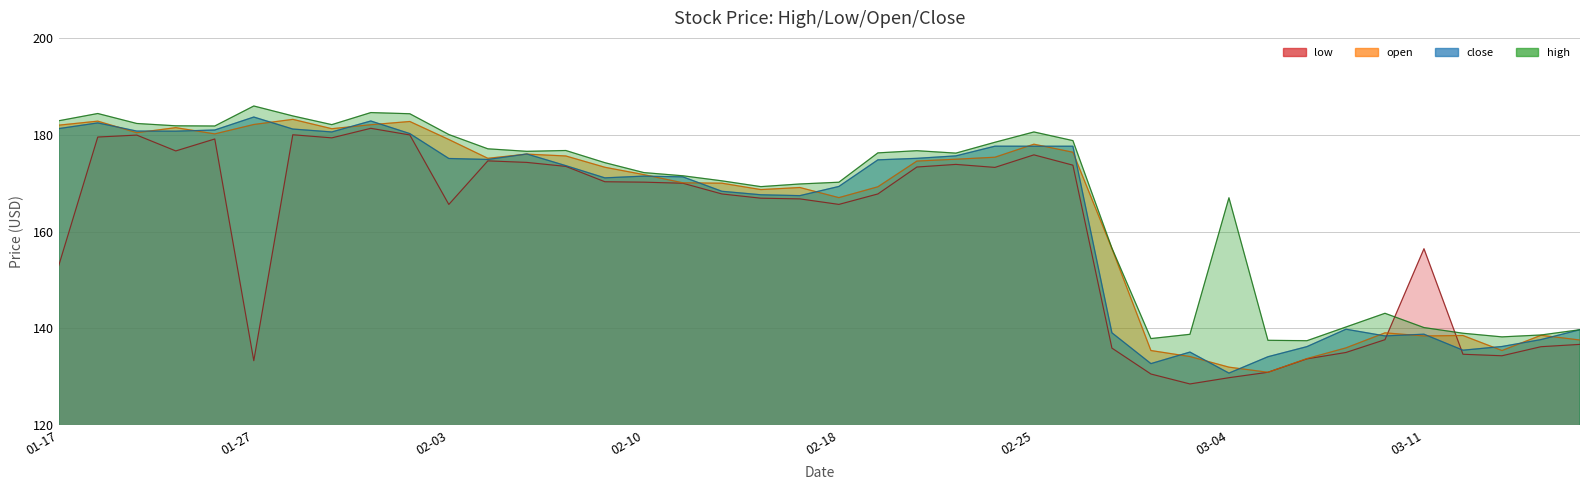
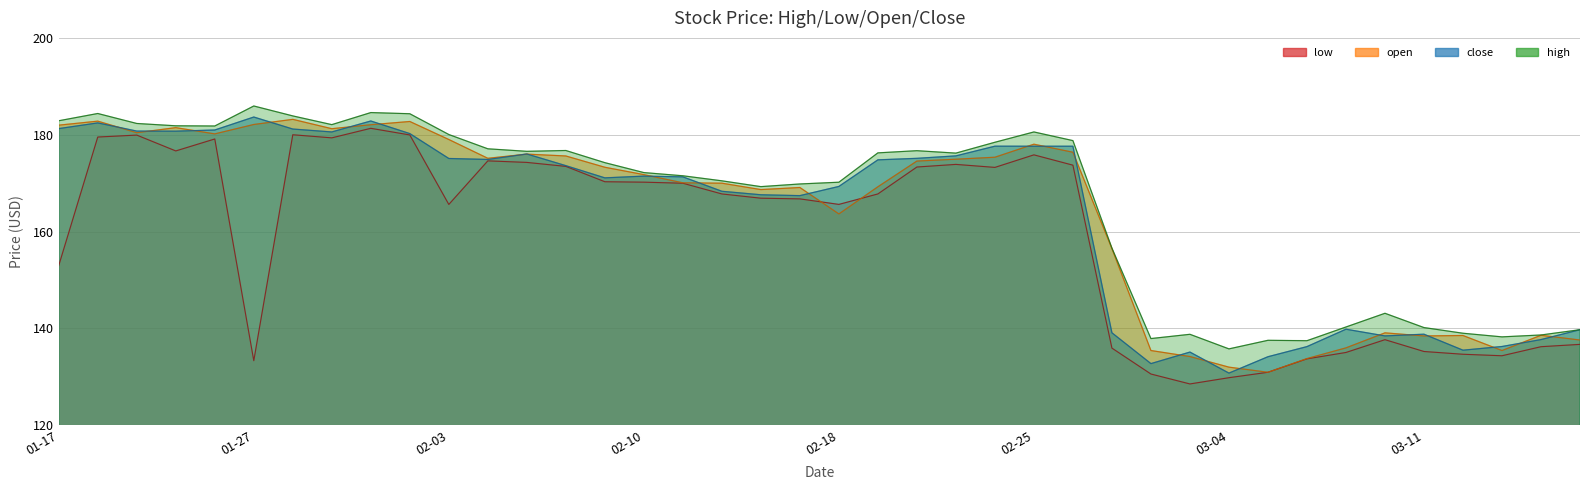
open, 02-18: 167 -> 164
high, 03-04: 167 -> 136
low, 03-11: 156 -> 135
